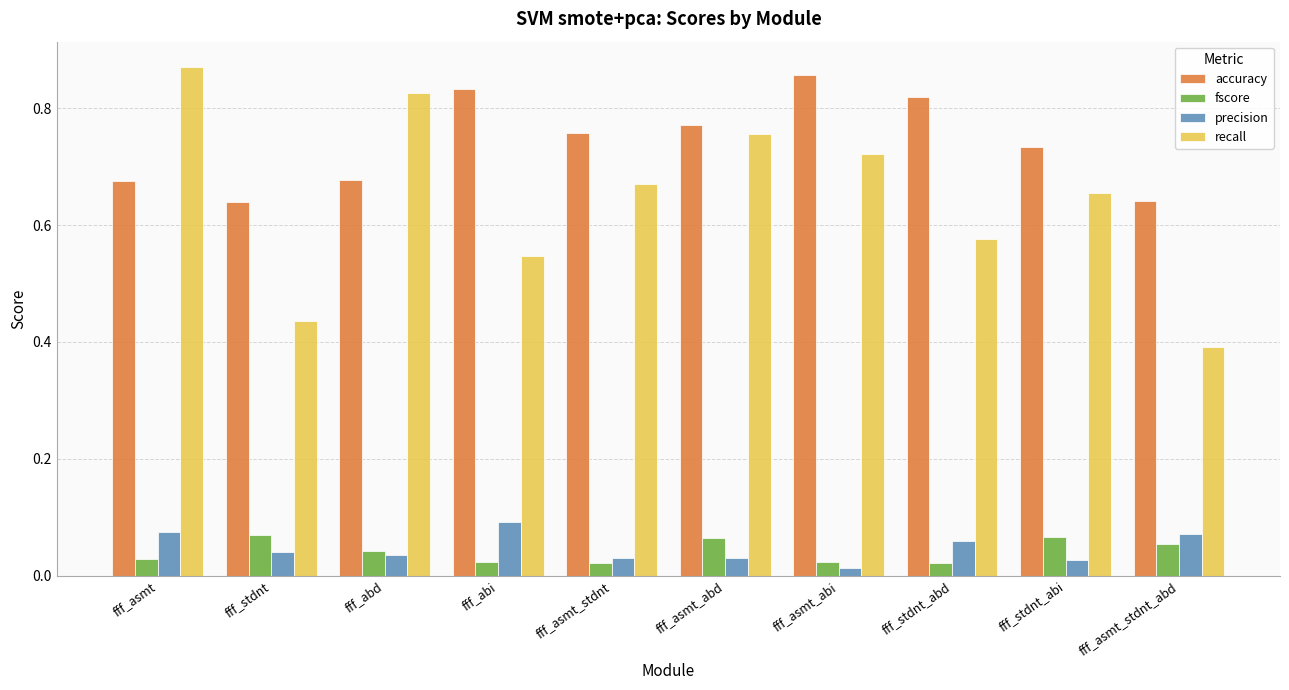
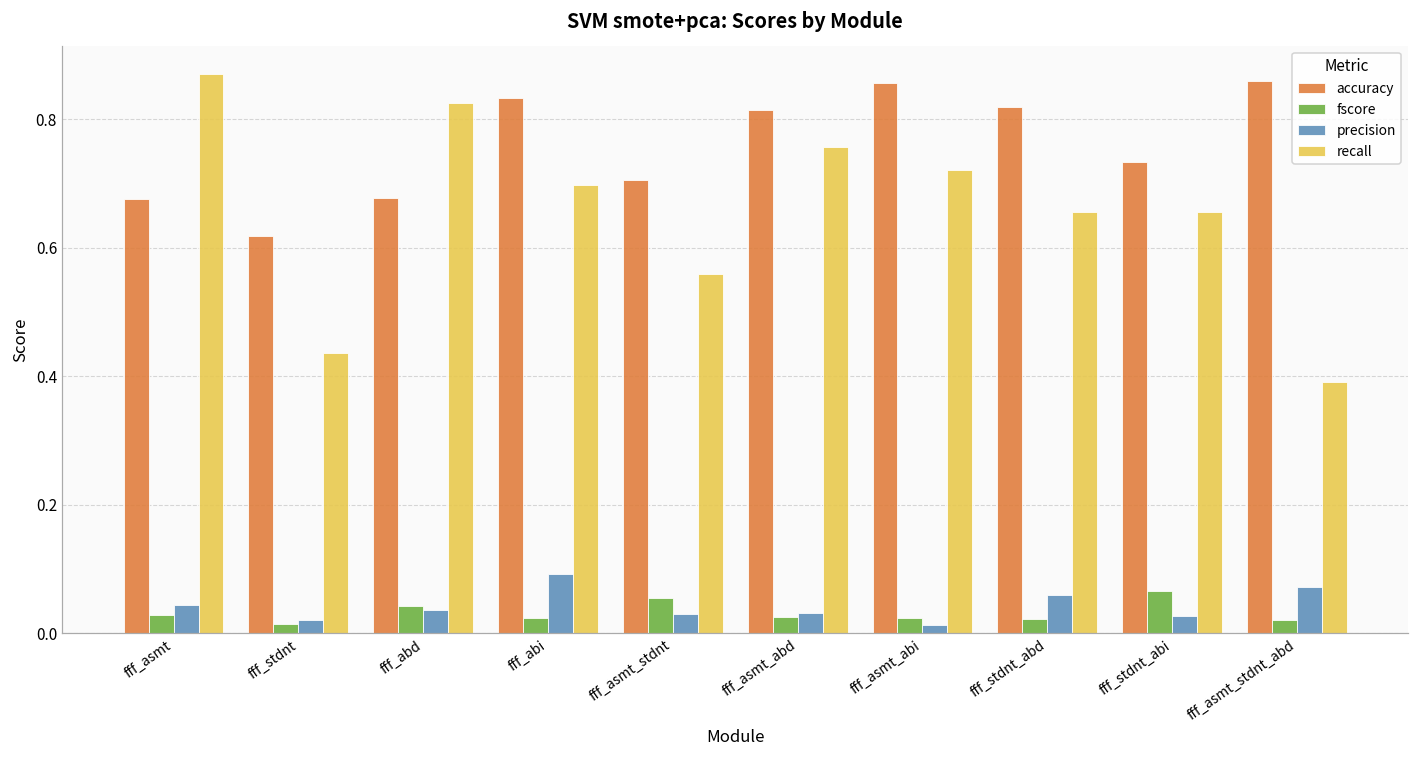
precision, fff_asmt: 0.07 -> 0.04
accuracy, fff_stdnt: 0.64 -> 0.62
fscore, fff_stdnt: 0.07 -> 0.01
precision, fff_stdnt: 0.04 -> 0.02
recall, fff_abi: 0.55 -> 0.70
accuracy, fff_asmt_stdnt: 0.76 -> 0.71
fscore, fff_asmt_stdnt: 0.02 -> 0.06
recall, fff_asmt_stdnt: 0.67 -> 0.56
accuracy, fff_asmt_abd: 0.77 -> 0.81
fscore, fff_asmt_abd: 0.06 -> 0.02
recall, fff_stdnt_abd: 0.58 -> 0.65
accuracy, fff_asmt_stdnt_abd: 0.64 -> 0.86
fscore, fff_asmt_stdnt_abd: 0.05 -> 0.02
